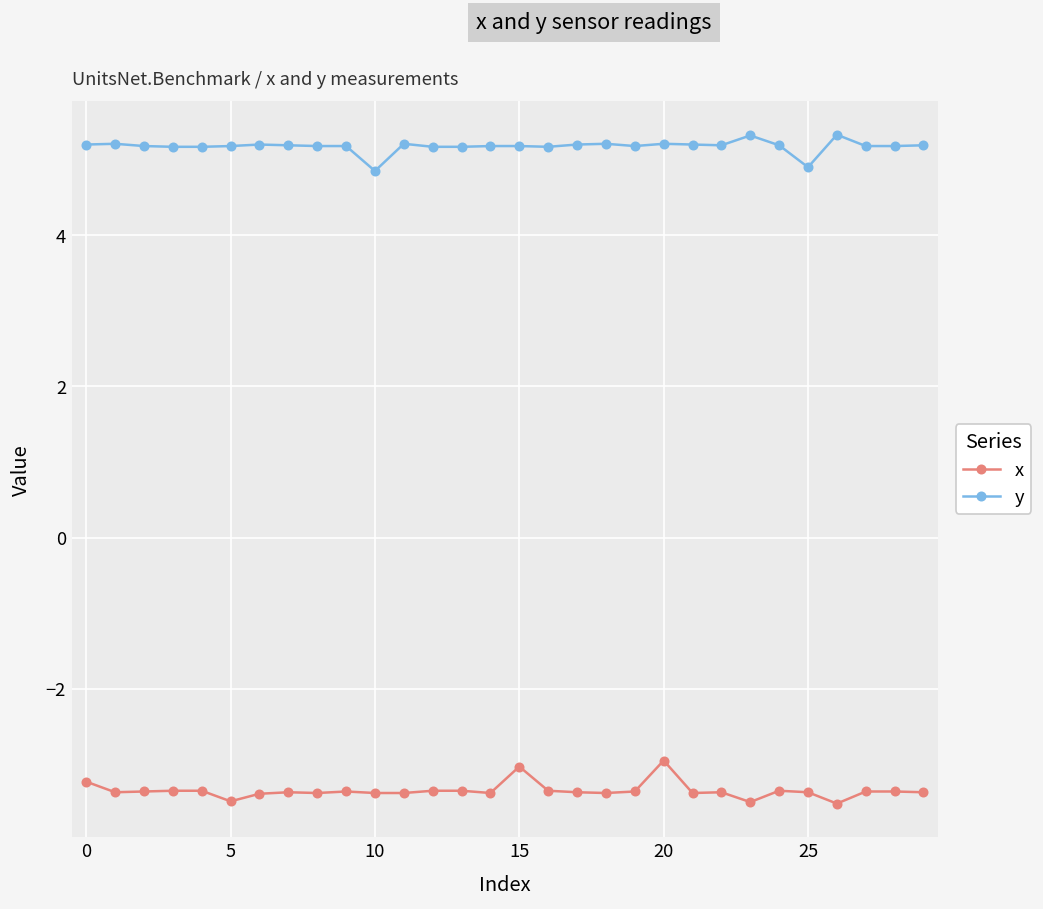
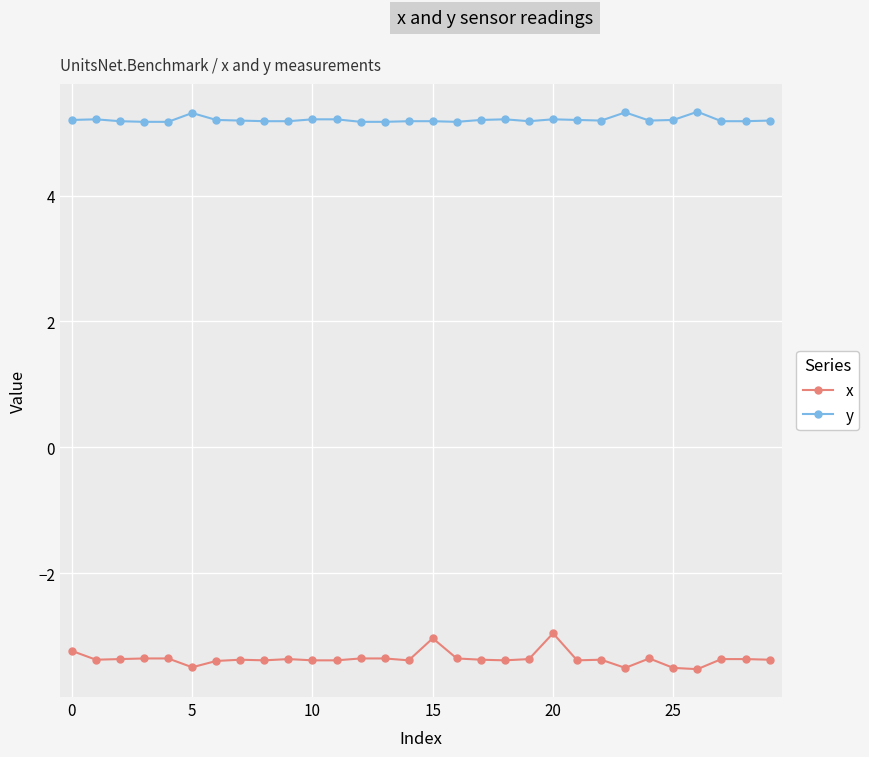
y, 5: 5.2 -> 5.3
y, 10: 4.9 -> 5.2
x, 25: -3.4 -> -3.5
y, 25: 4.9 -> 5.2
